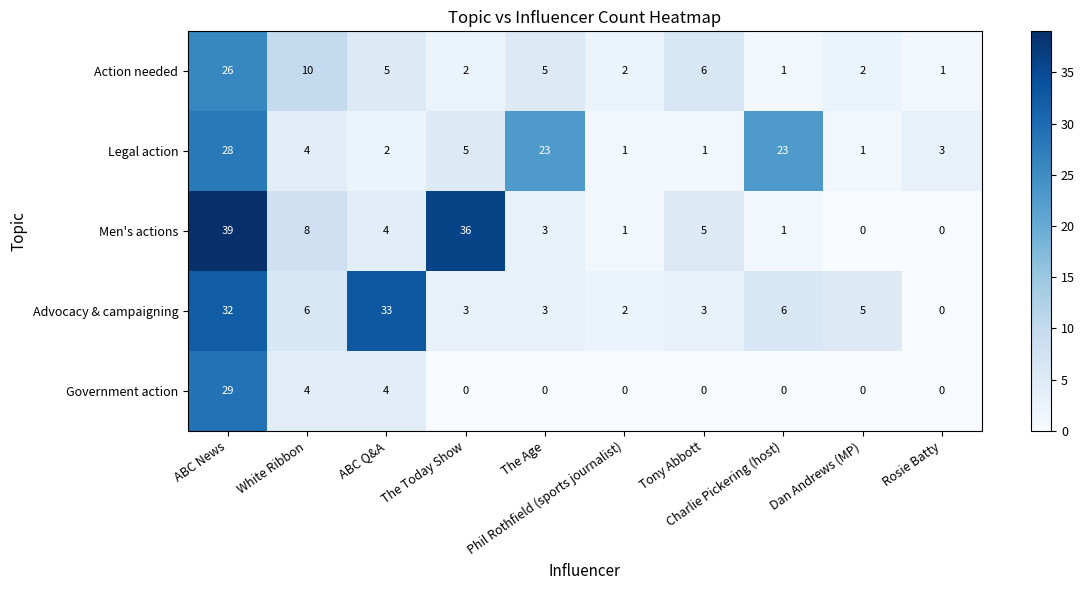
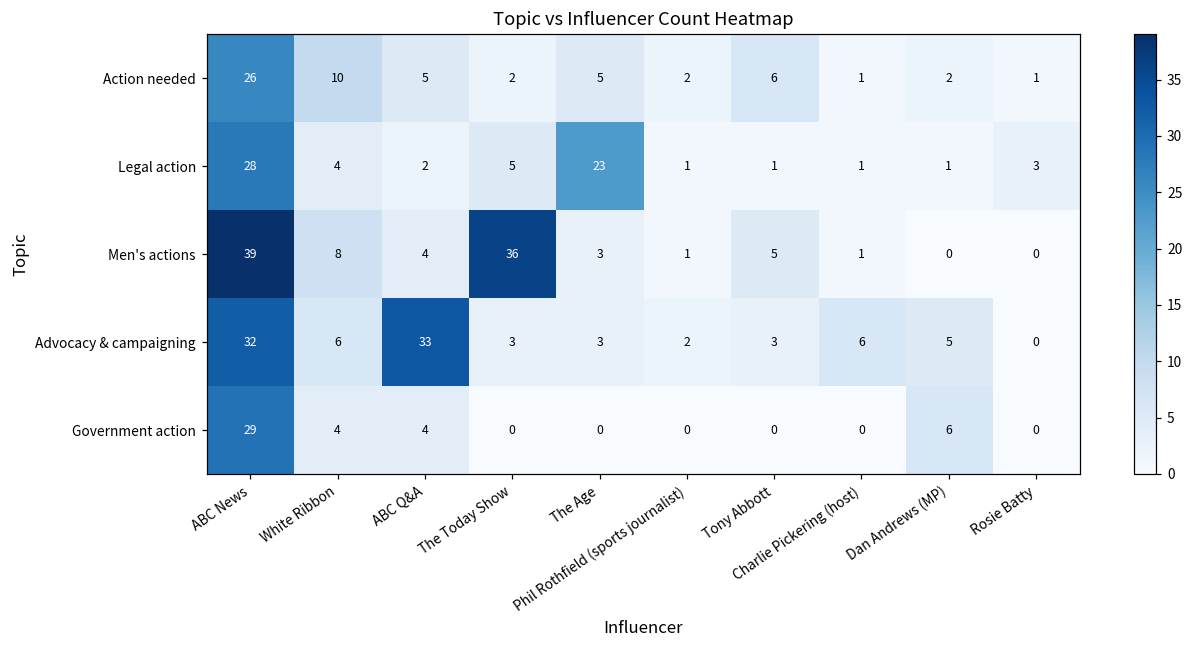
Legal action, Charlie Pickering (host): 23 -> 1
Government action, Dan Andrews (MP): 0 -> 6
